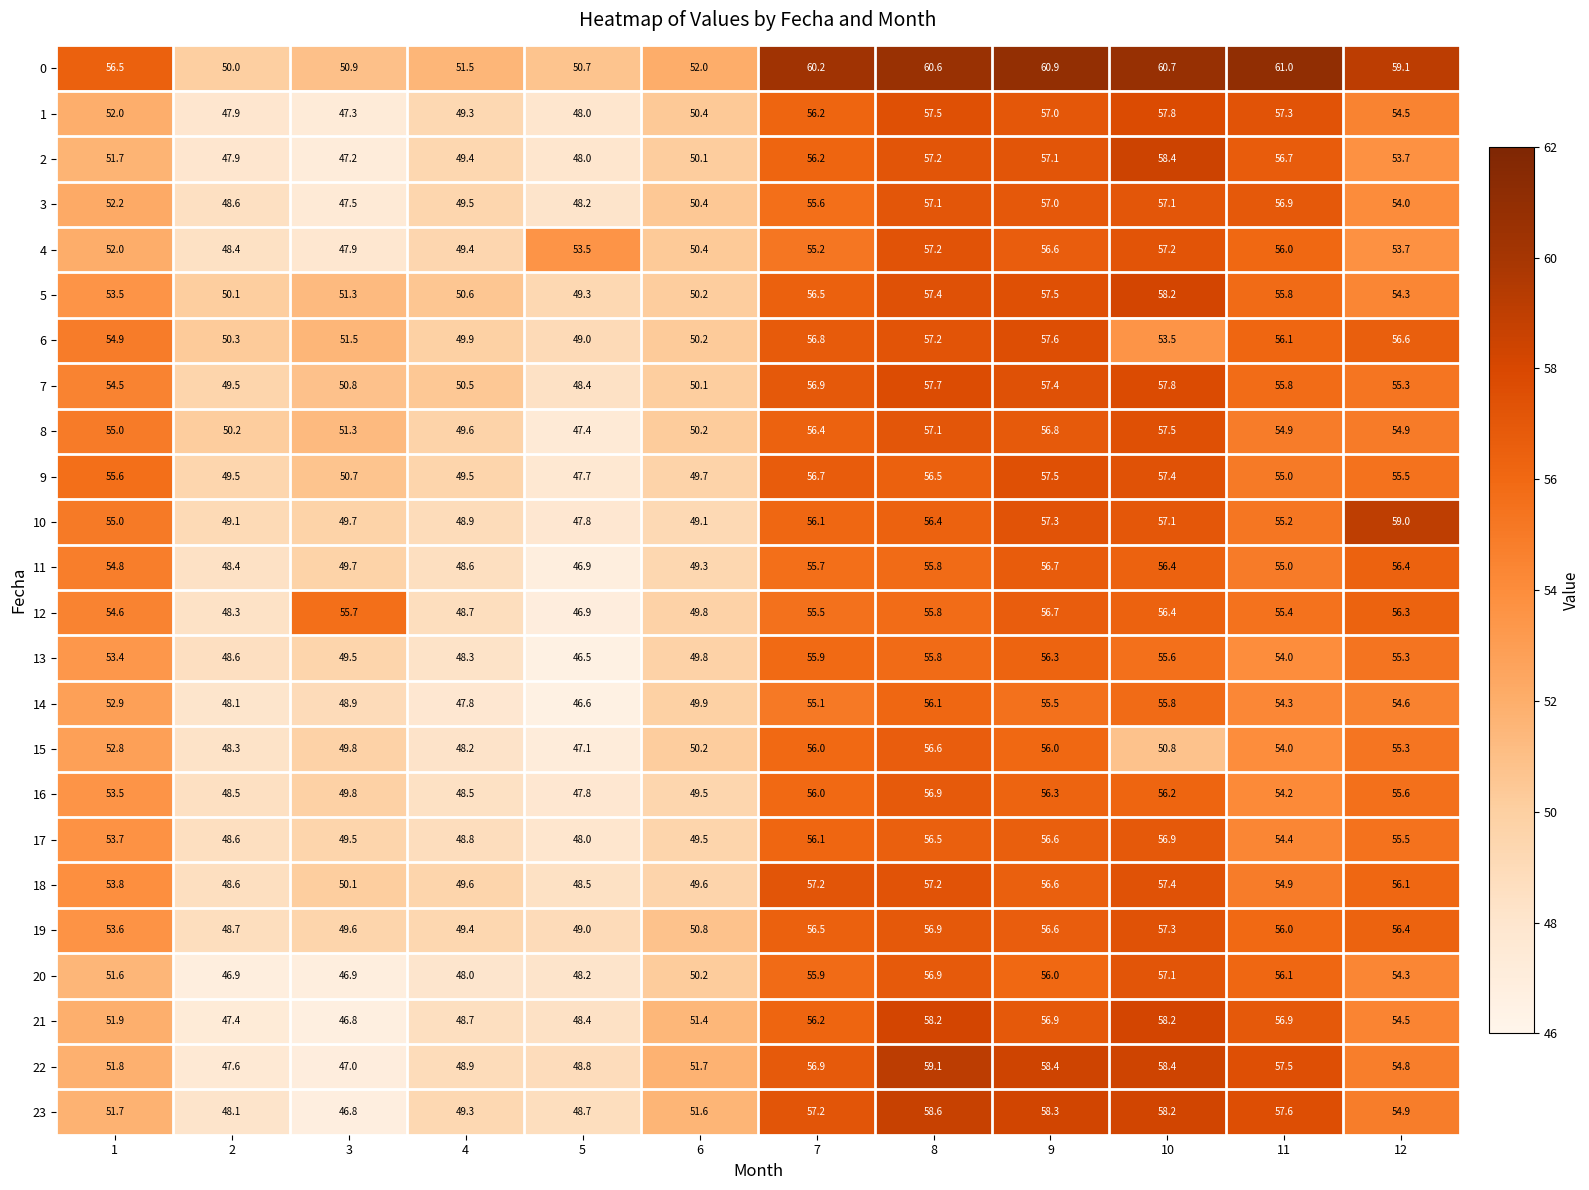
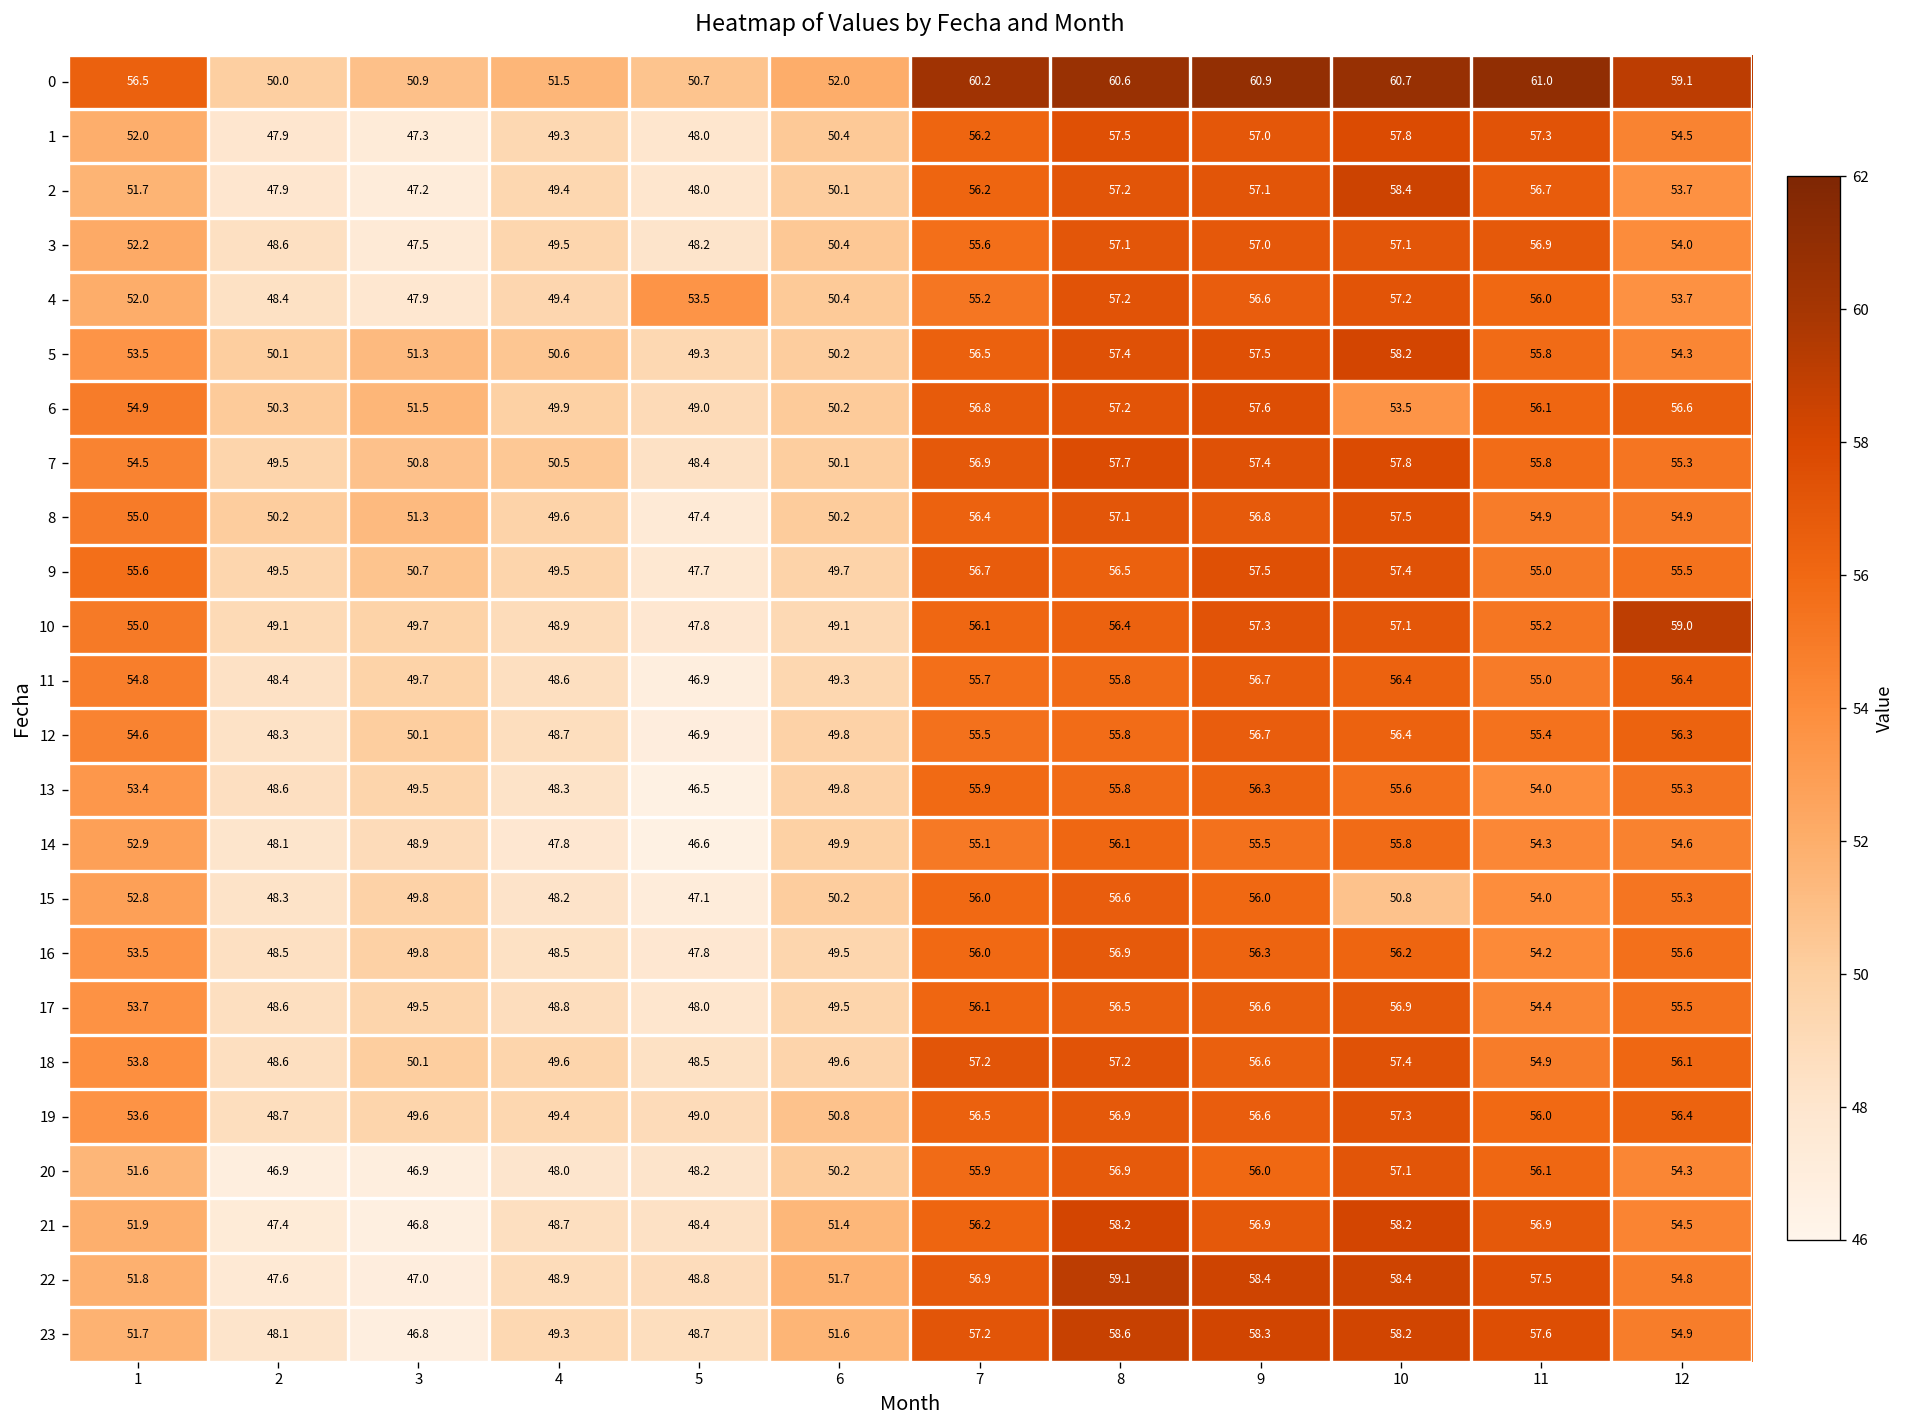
12, 3: 55.7 -> 50.1
